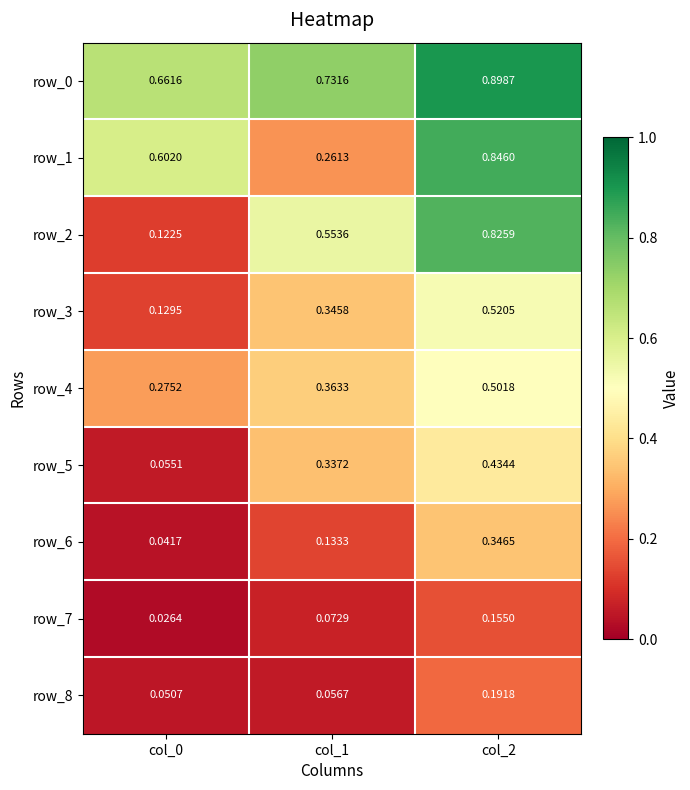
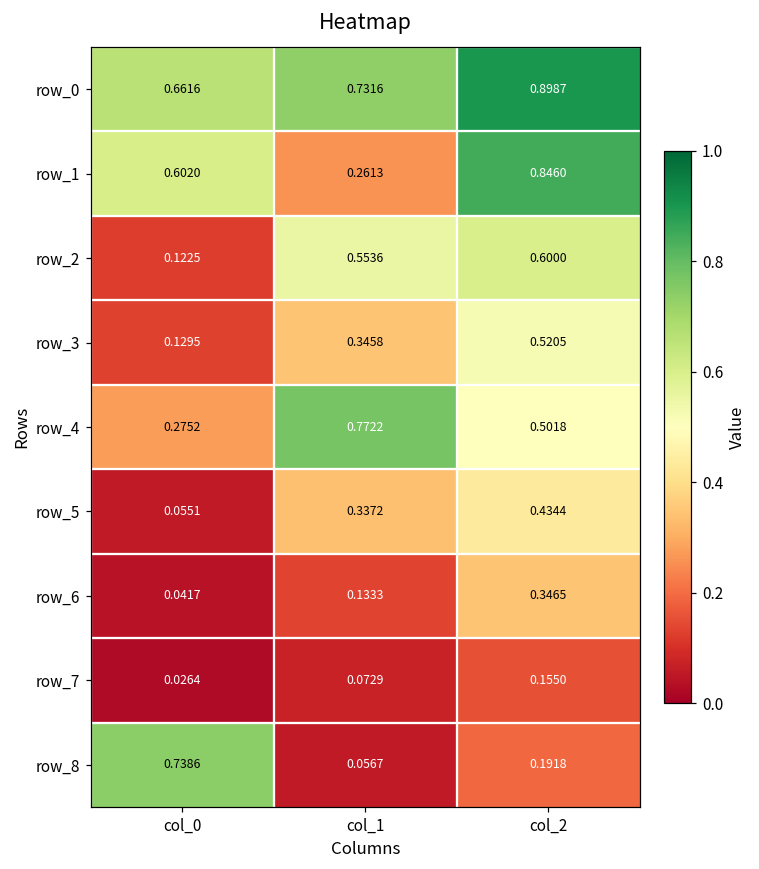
row_2, col_2: 0.8259 -> 0.6000
row_4, col_1: 0.3633 -> 0.7722
row_8, col_0: 0.0507 -> 0.7386
